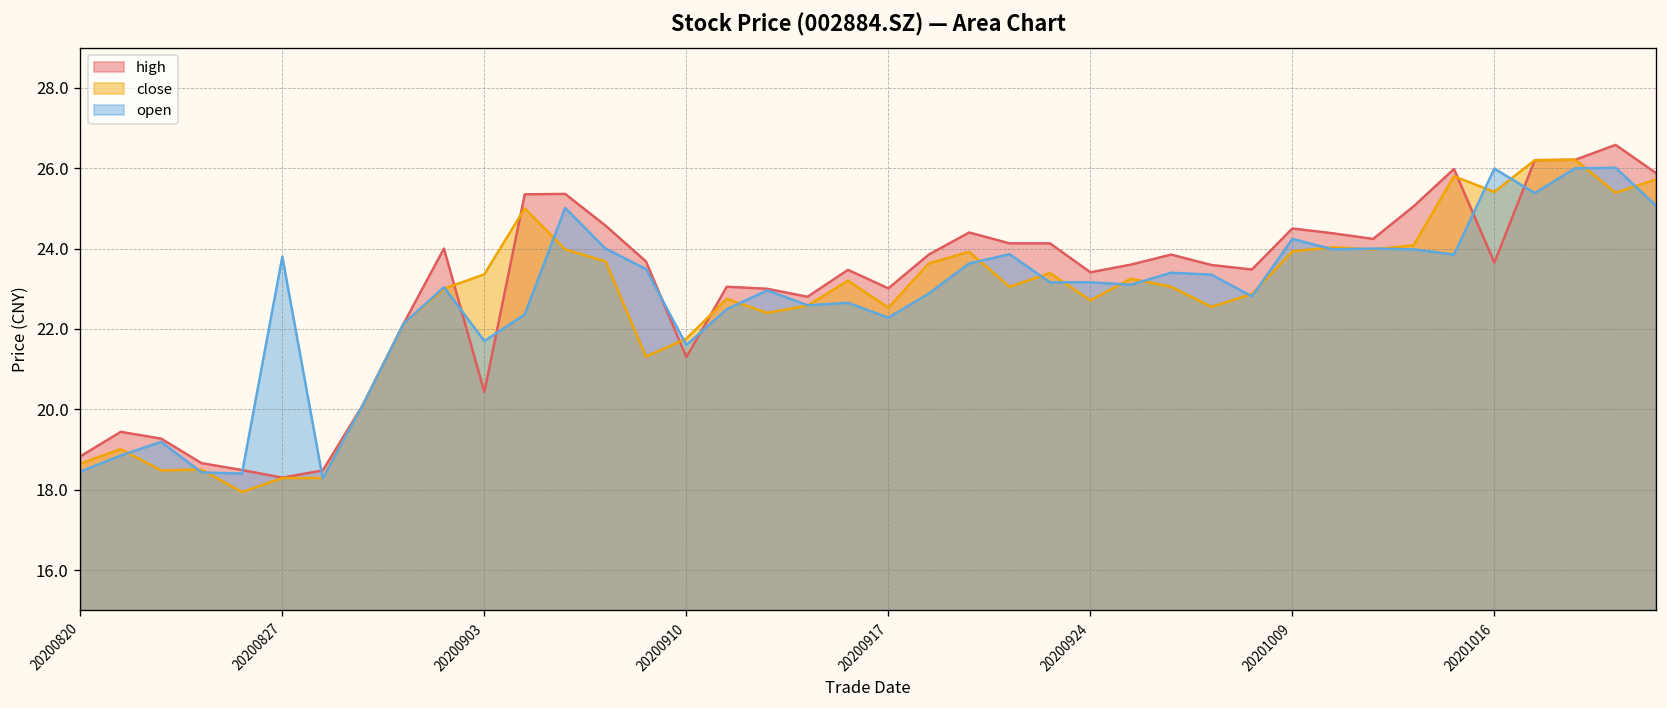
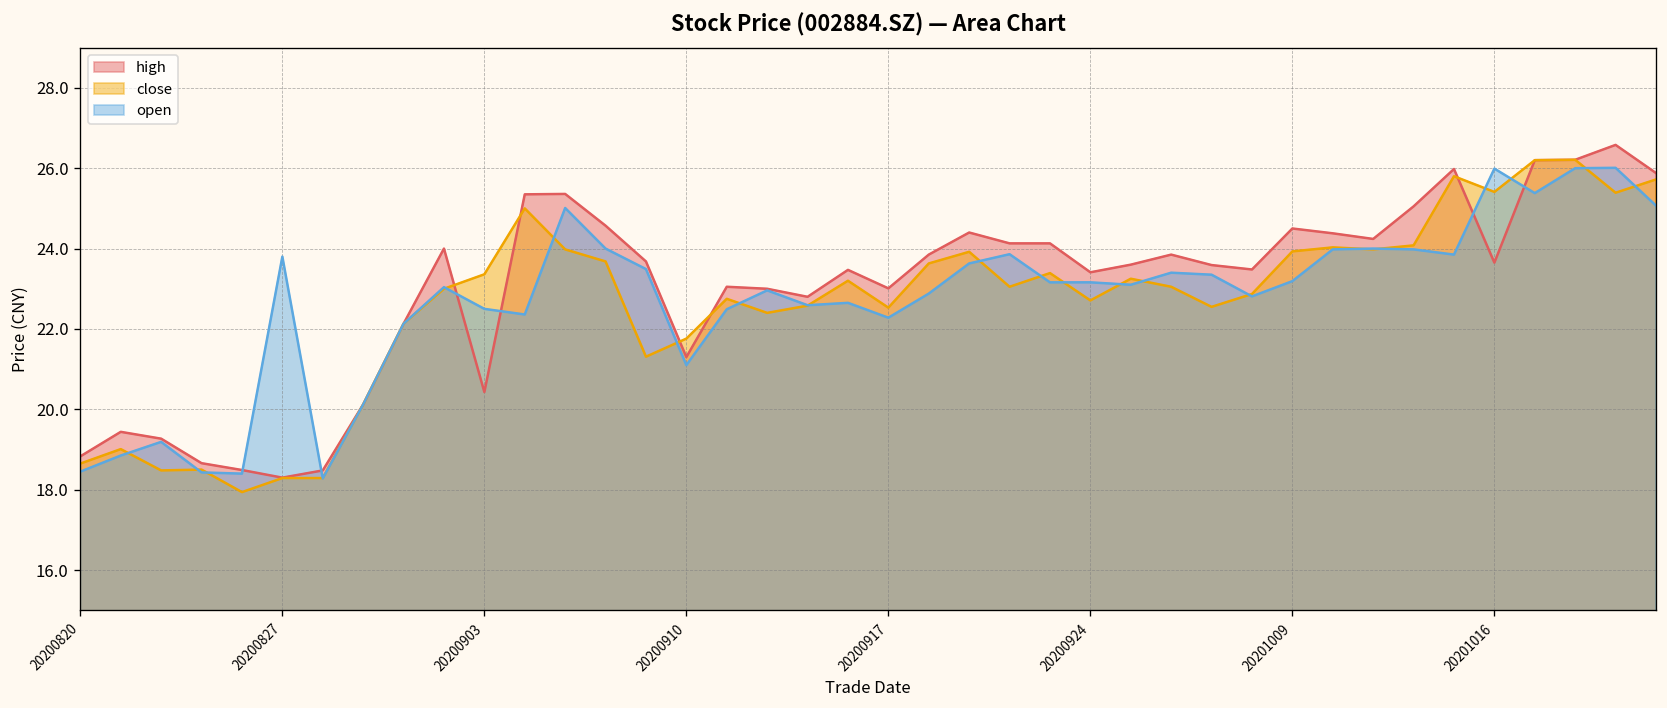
open, 20200903: 21.7 -> 22.5
open, 20200910: 21.6 -> 21.1
open, 20201009: 24.2 -> 23.2
